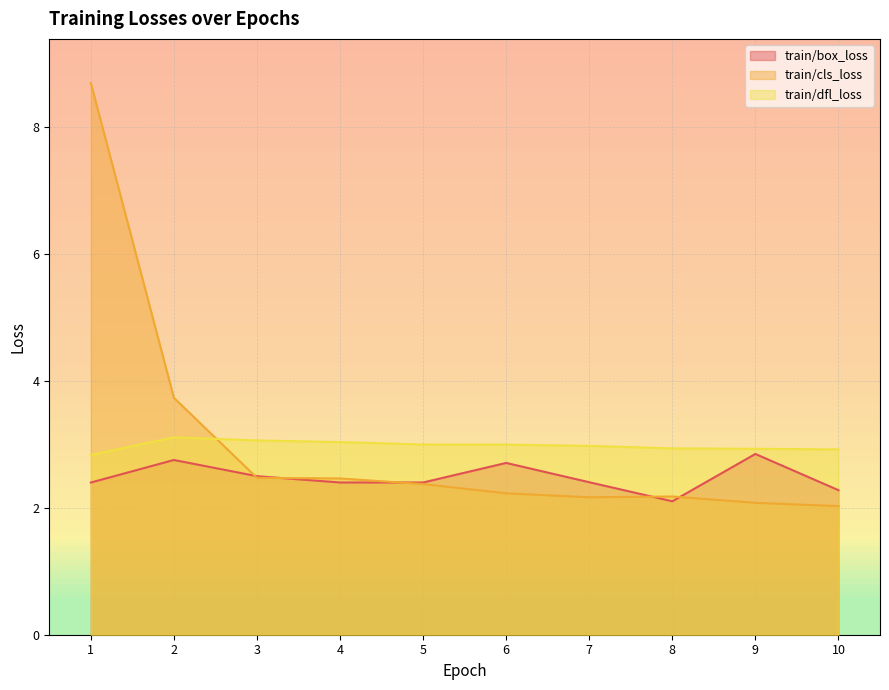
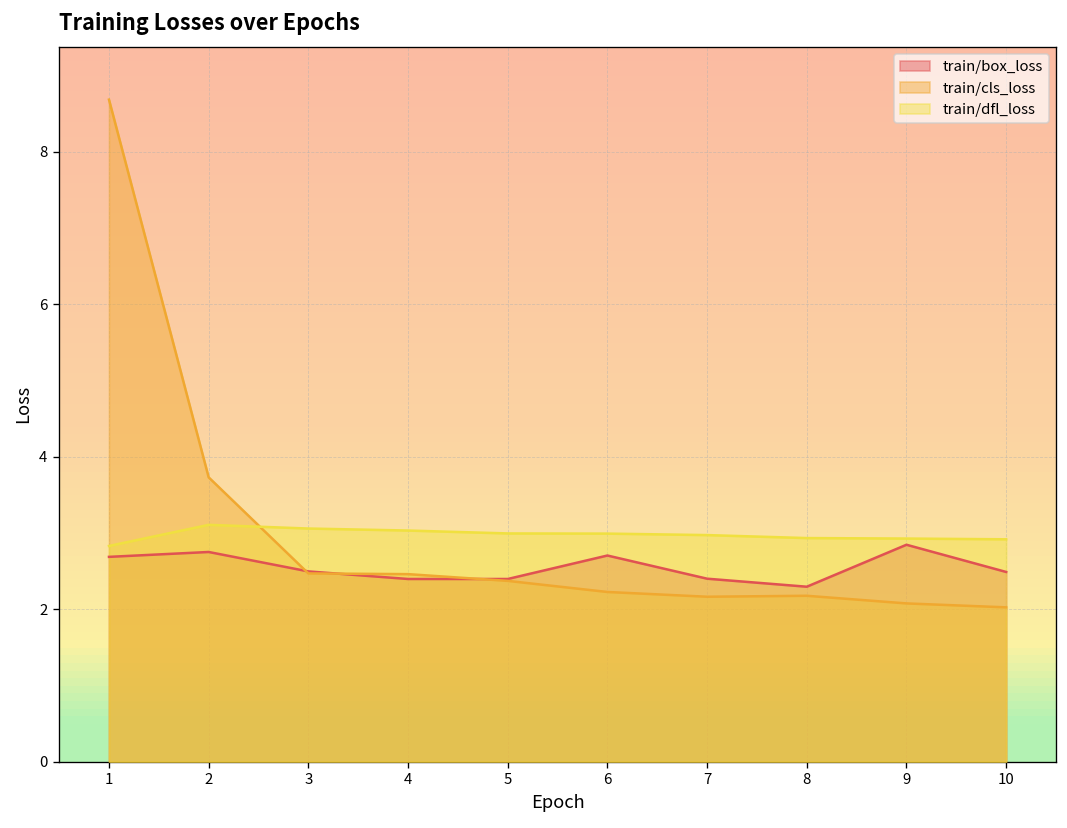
train/box_loss, 1: 2.4 -> 2.7
train/box_loss, 8: 2.1 -> 2.3
train/box_loss, 10: 2.3 -> 2.5
